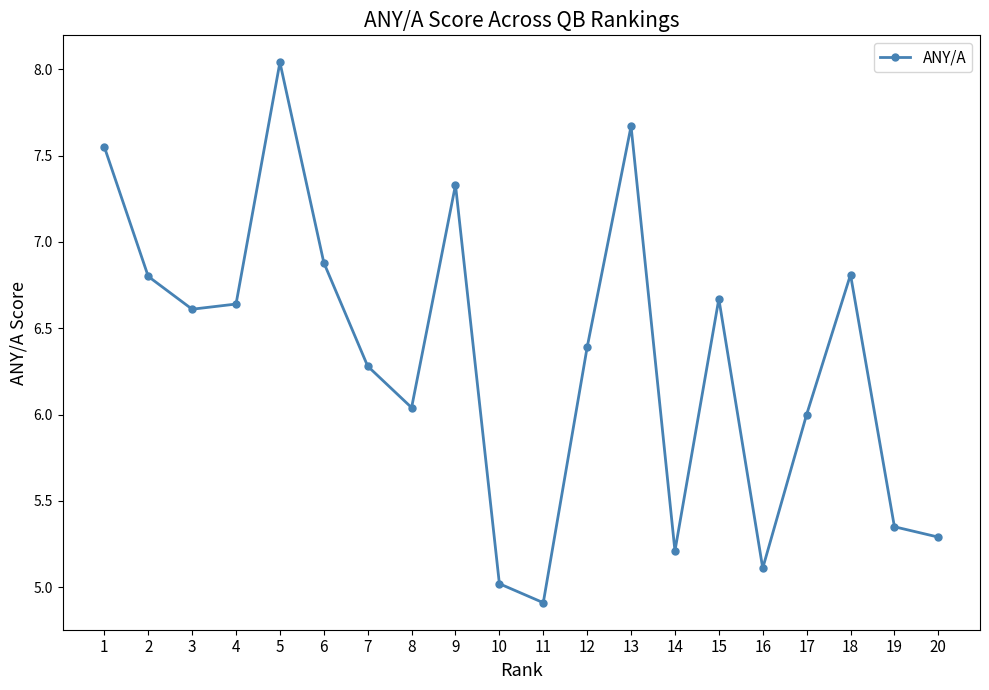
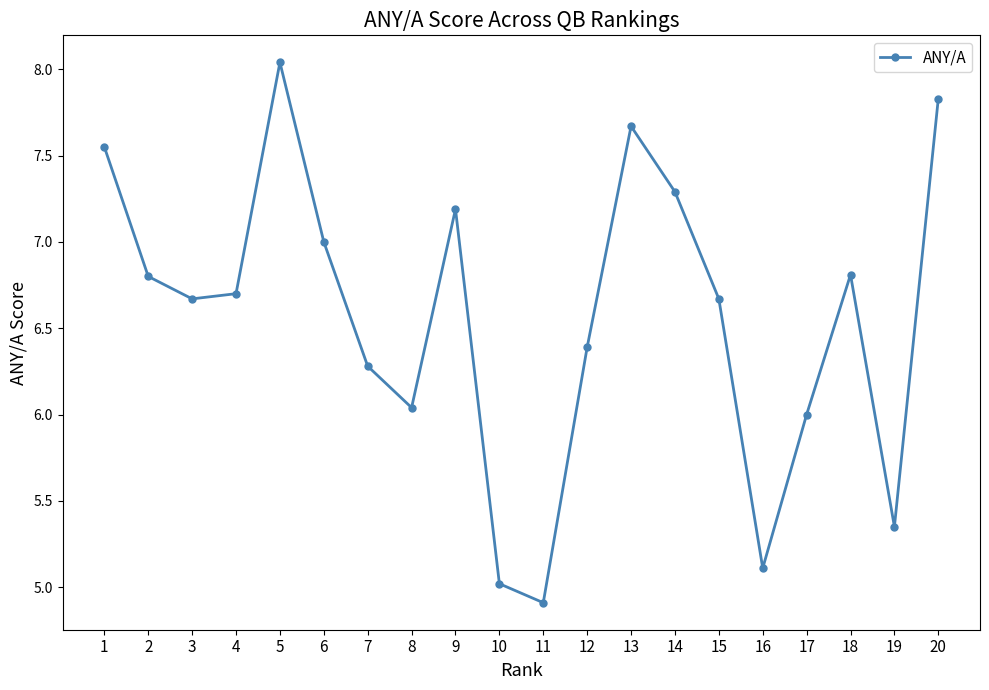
3: 6.61 -> 6.67
4: 6.64 -> 6.70
6: 6.88 -> 7.00
9: 7.33 -> 7.19
14: 5.21 -> 7.29
20: 5.29 -> 7.83
